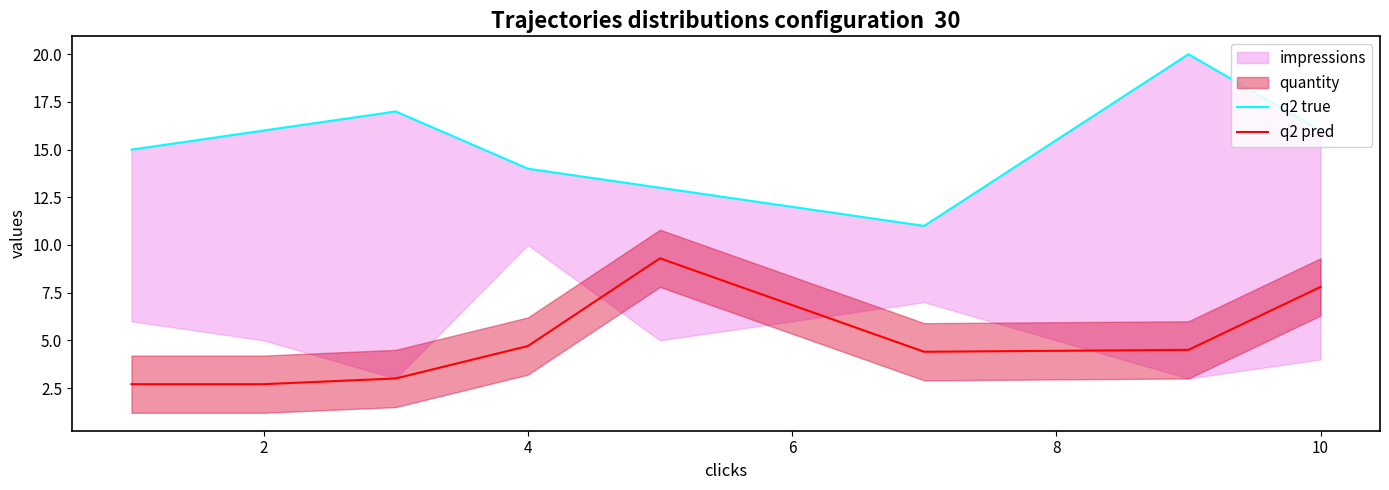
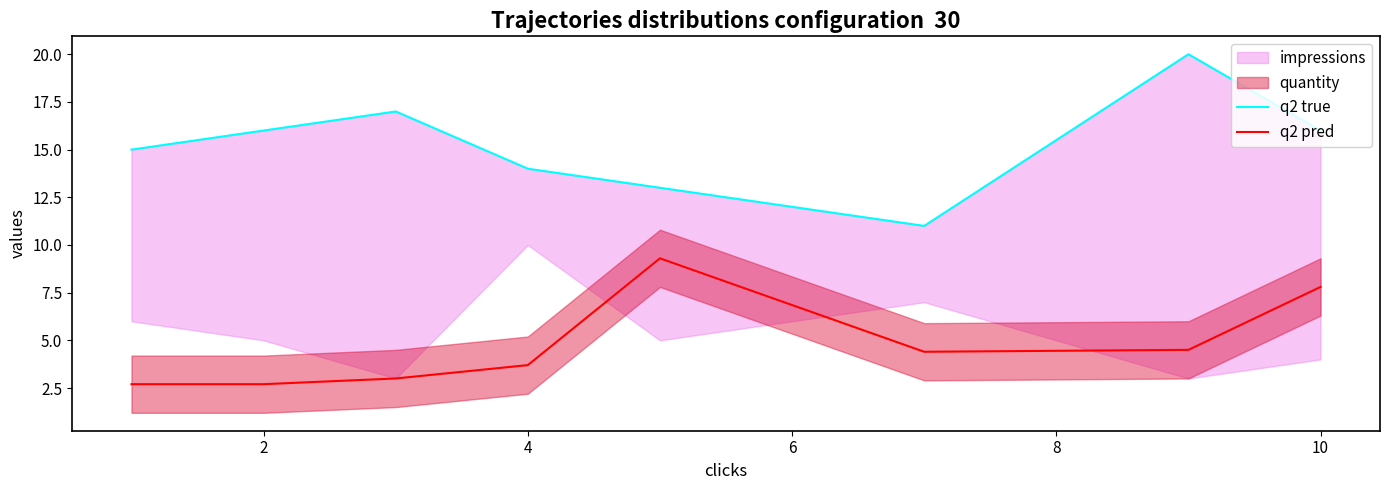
q2 pred, 4: 4.7 -> 3.7
